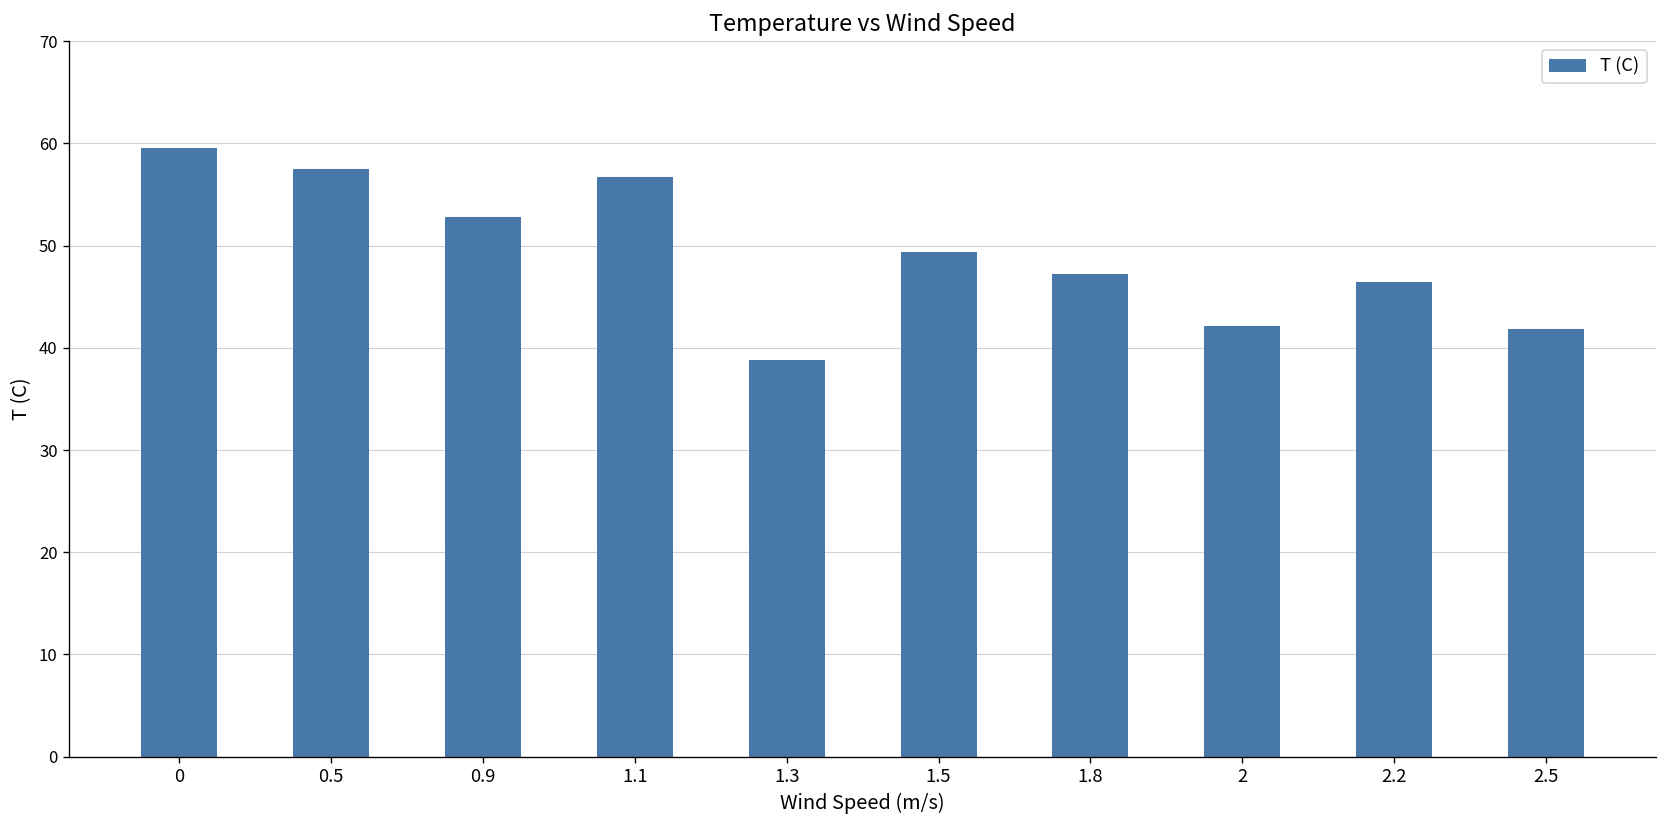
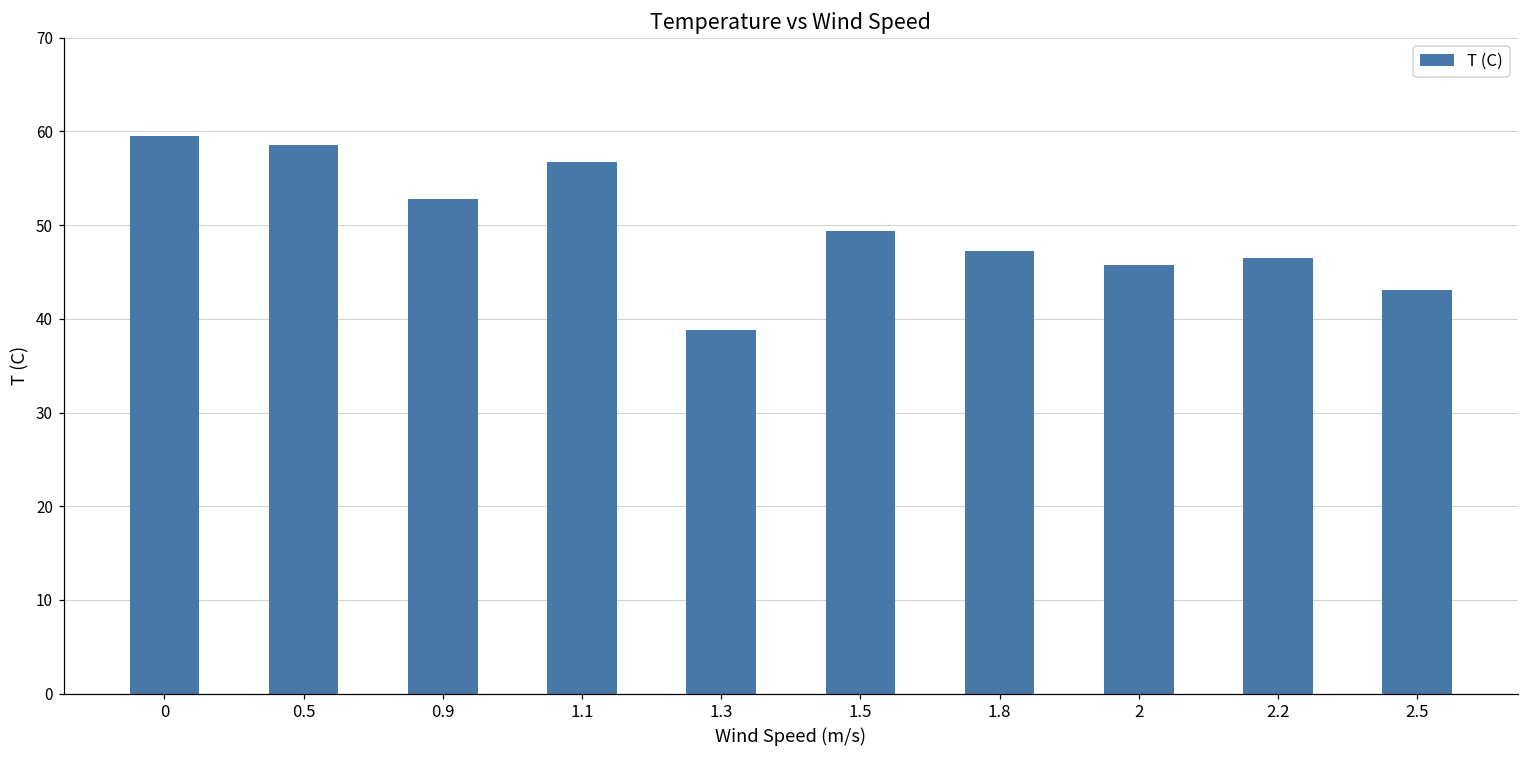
0.5: 58 -> 59
2: 42 -> 46
2.5: 42 -> 43
